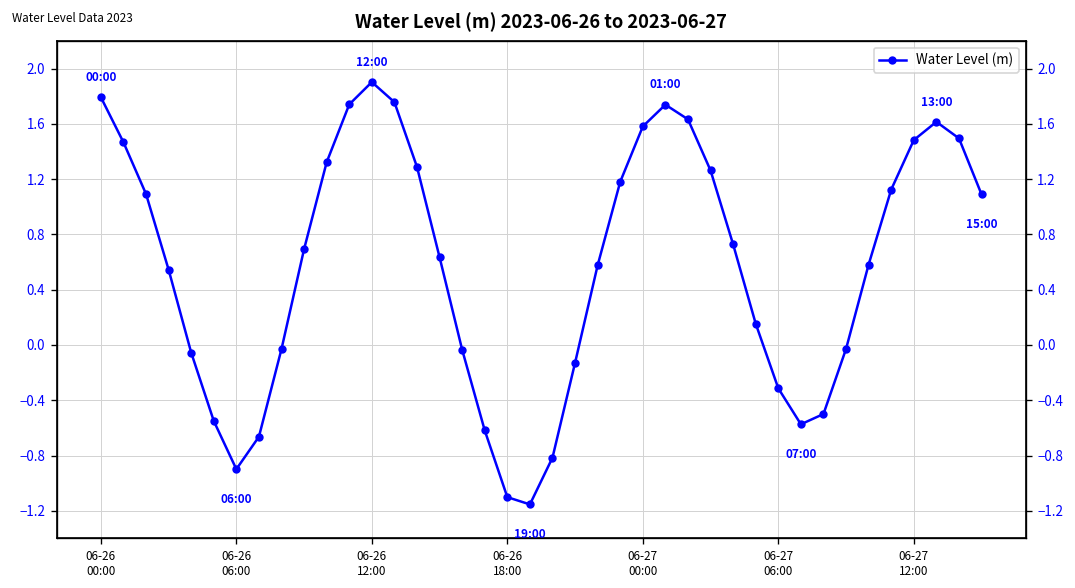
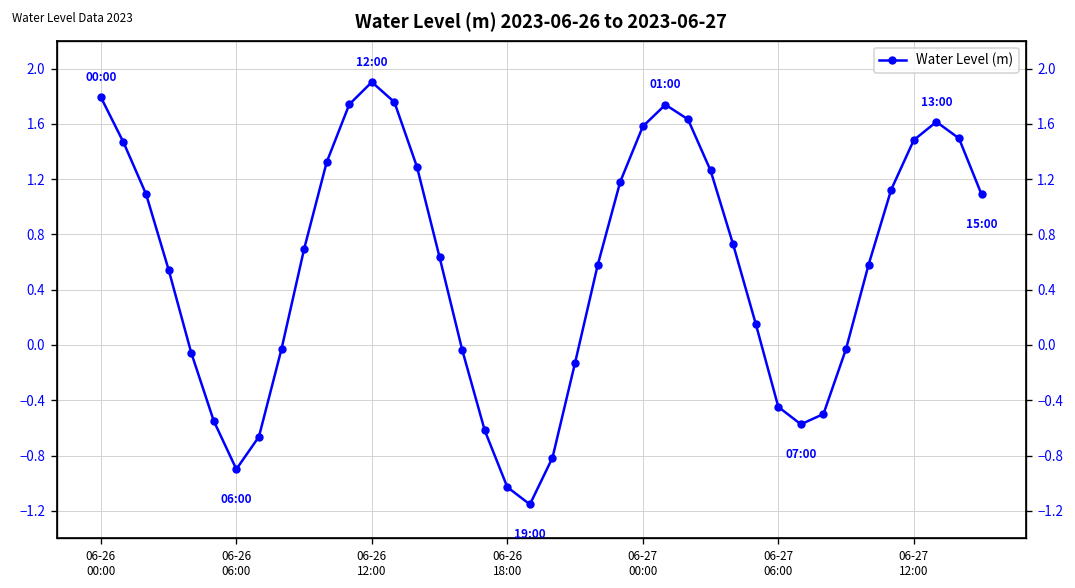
06-26 18:00: -1.10 -> -1.03
06-27 06:00: -0.31 -> -0.45
